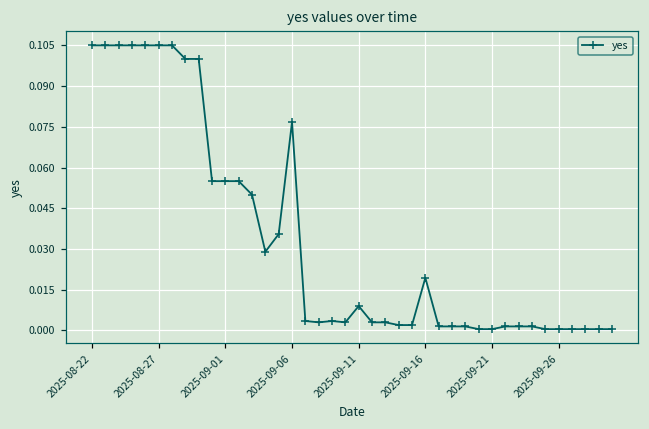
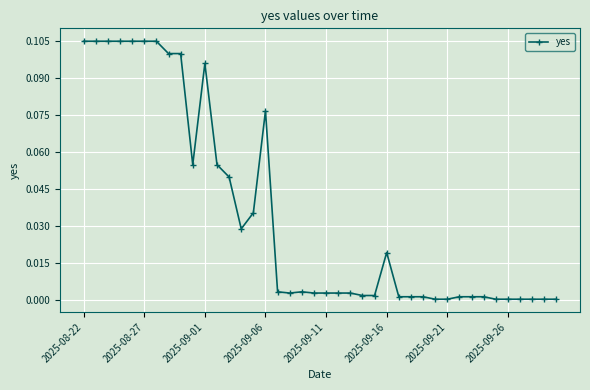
2025-09-01: 0.055 -> 0.096
2025-09-11: 0.009 -> 0.003
